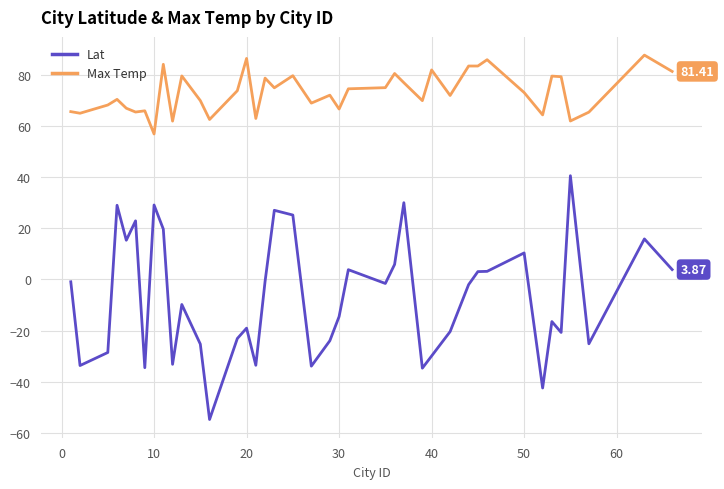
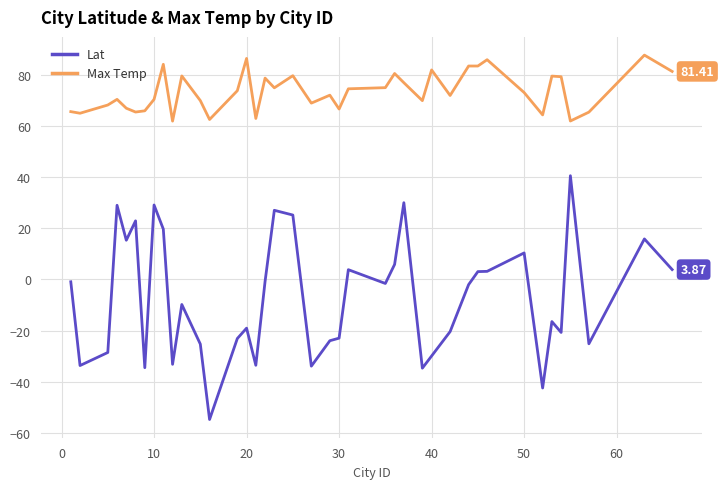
Max Temp, 10: 57 -> 70
Lat, 30: -15 -> -23
